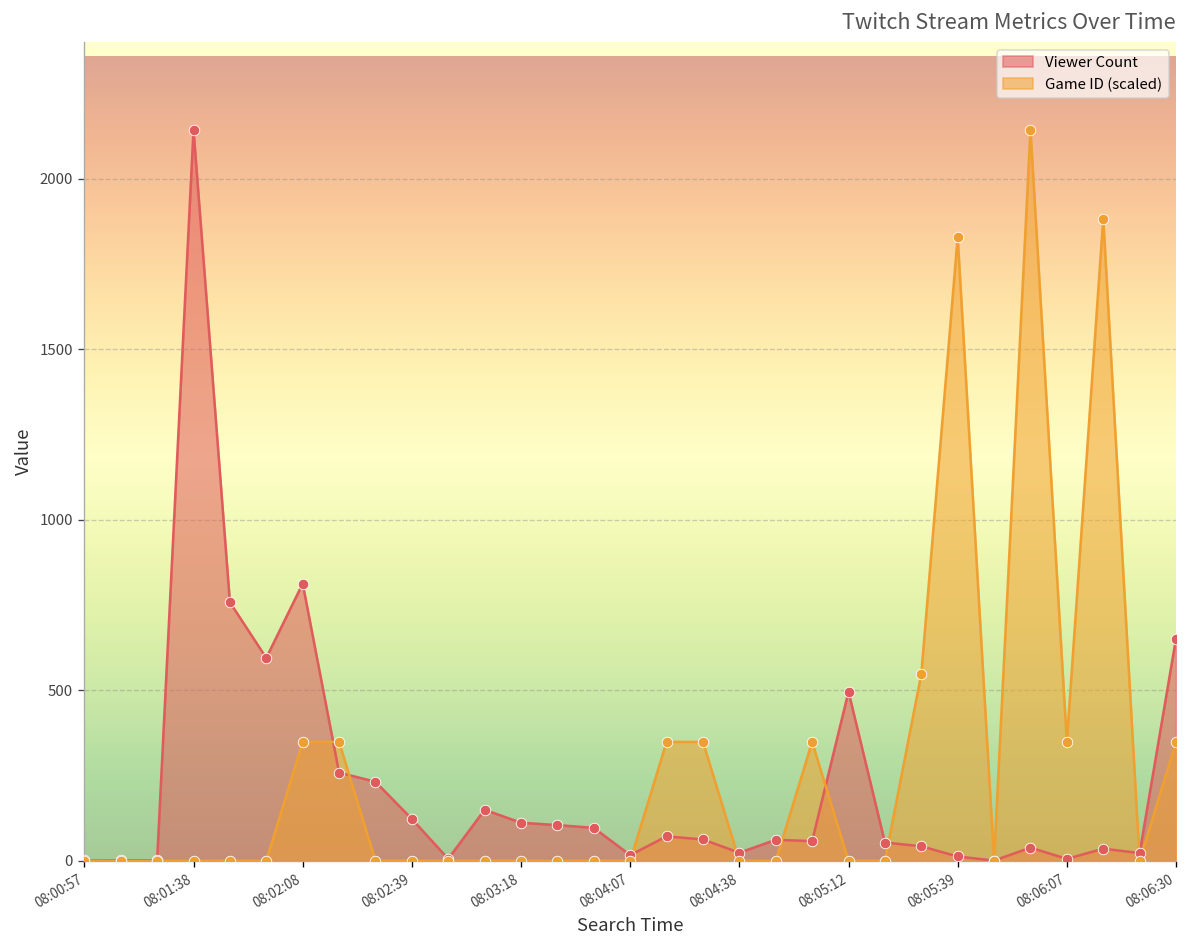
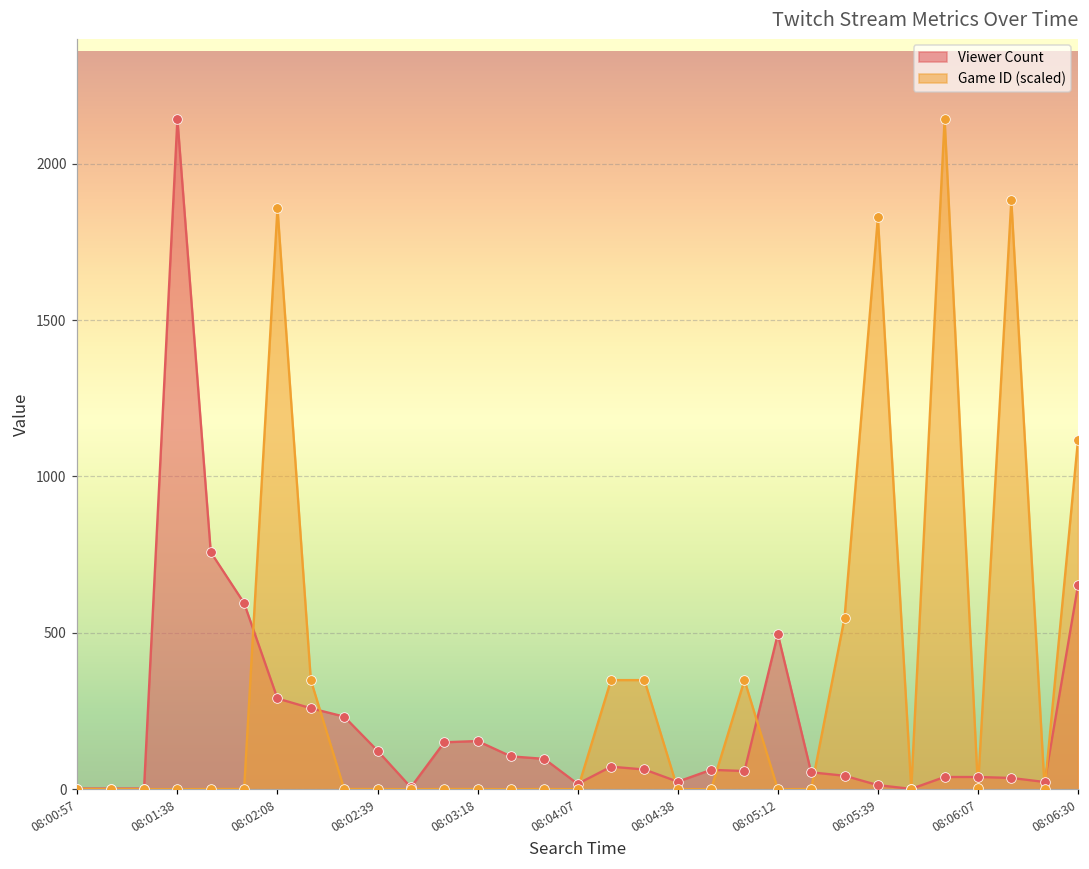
Viewer Count, 08:02:08: 810 -> 290
Game ID (scaled), 08:02:08: 350 -> 1860
Viewer Count, 08:03:18: 110 -> 150
Viewer Count, 08:06:07: 10 -> 40
Game ID (scaled), 08:06:07: 350 -> 0
Game ID (scaled), 08:06:30: 350 -> 1120
